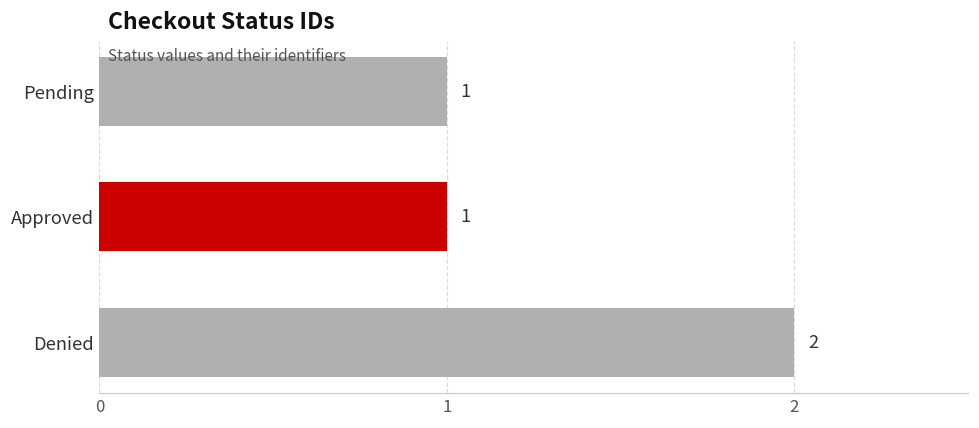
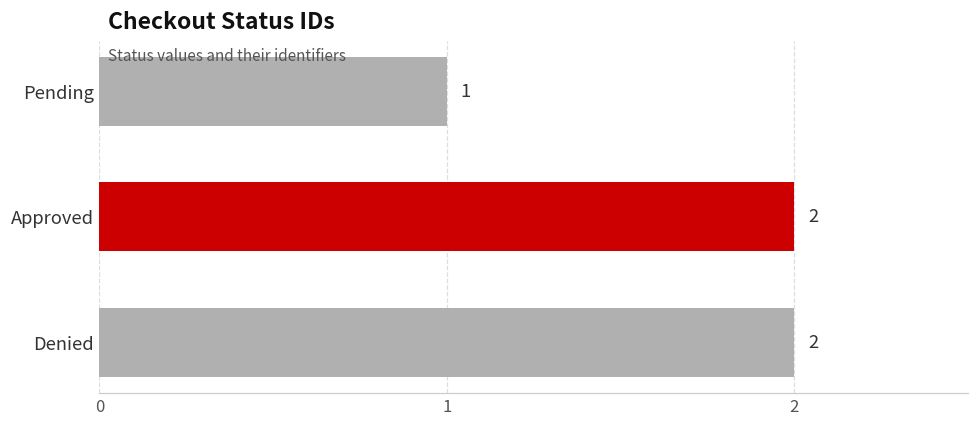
Approved: 1 -> 2
